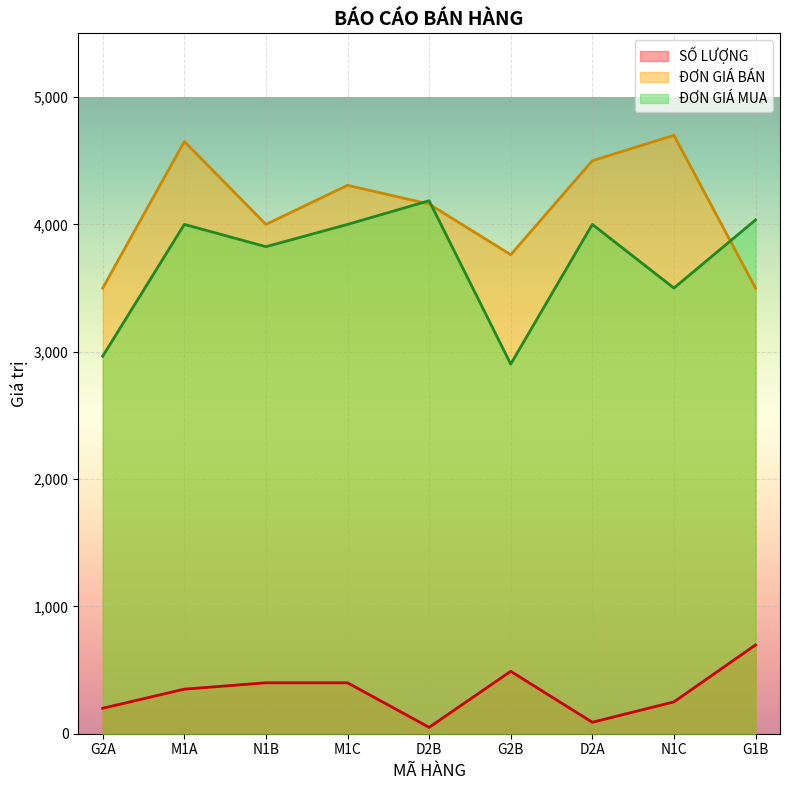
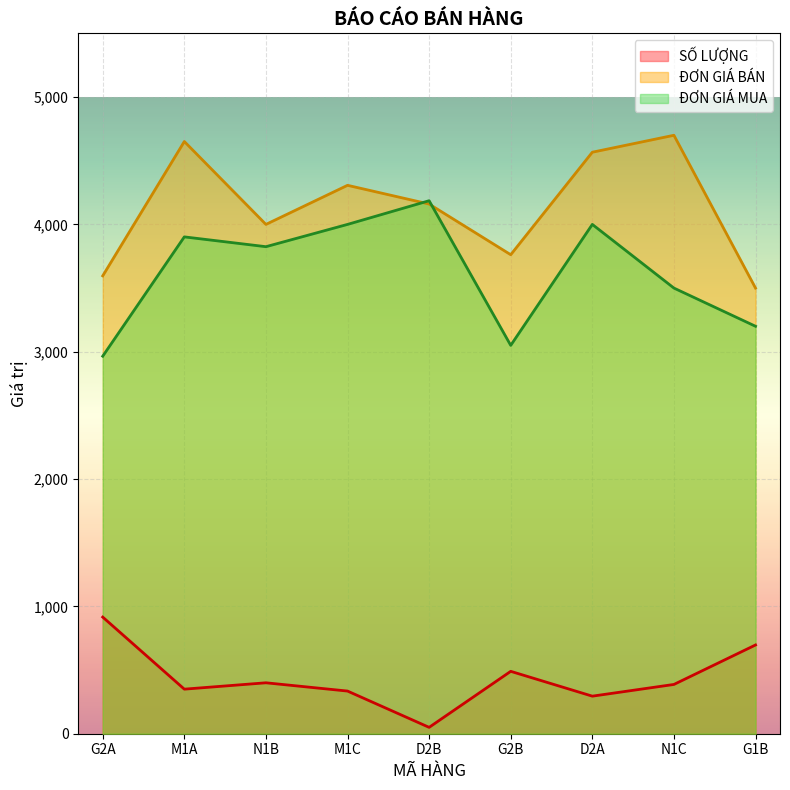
SỐ LƯỢNG, G2A: 200 -> 920
ĐƠN GIÁ BÁN, G2A: 3,500 -> 3,600
ĐƠN GIÁ MUA, M1A: 4,000 -> 3,900
SỐ LƯỢNG, M1C: 400 -> 340
ĐƠN GIÁ MUA, G2B: 2,900 -> 3,050
SỐ LƯỢNG, D2A: 90 -> 300
ĐƠN GIÁ BÁN, D2A: 4,500 -> 4,570
SỐ LƯỢNG, N1C: 250 -> 390
ĐƠN GIÁ MUA, G1B: 4,040 -> 3,200
